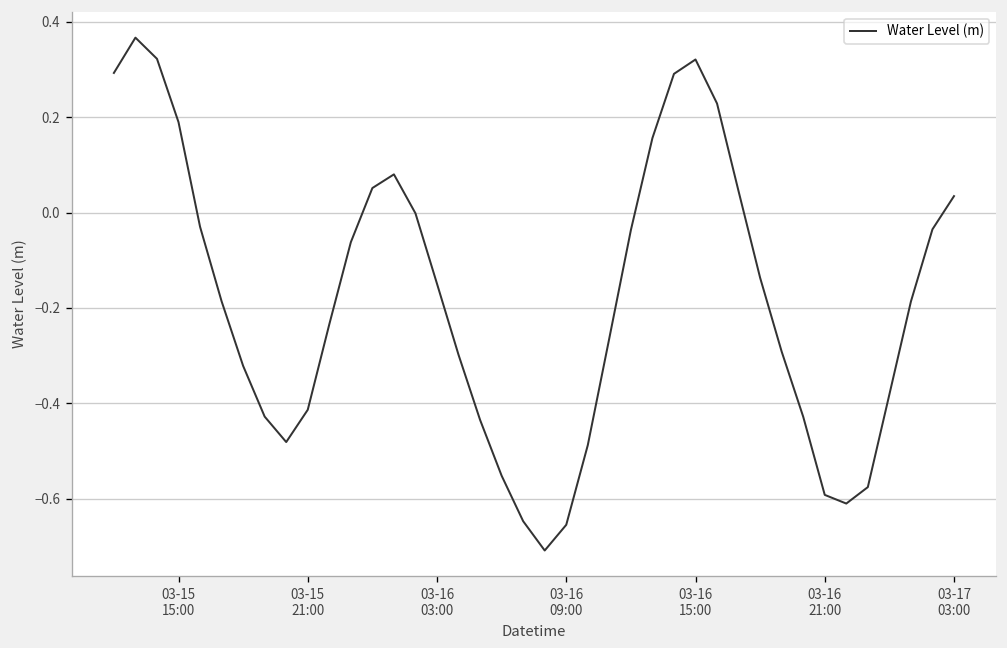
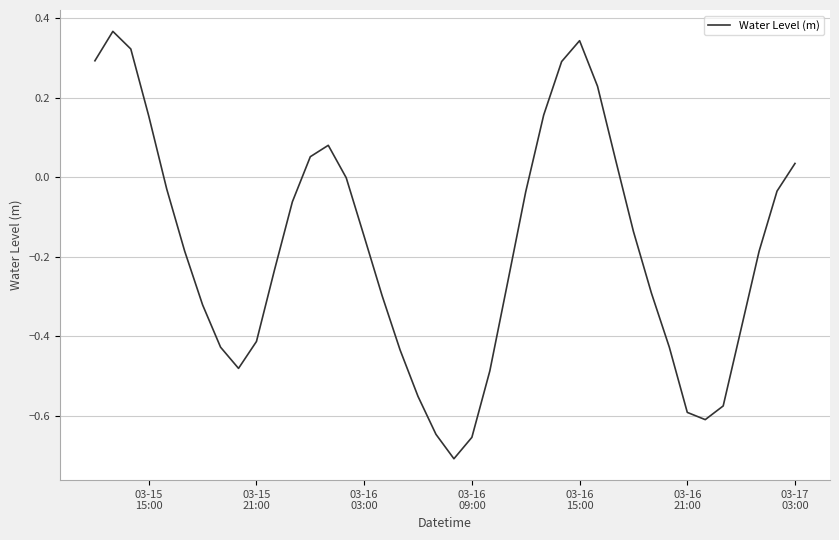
03-15 15:00: 0.19 -> 0.15
03-16 15:00: 0.32 -> 0.34
